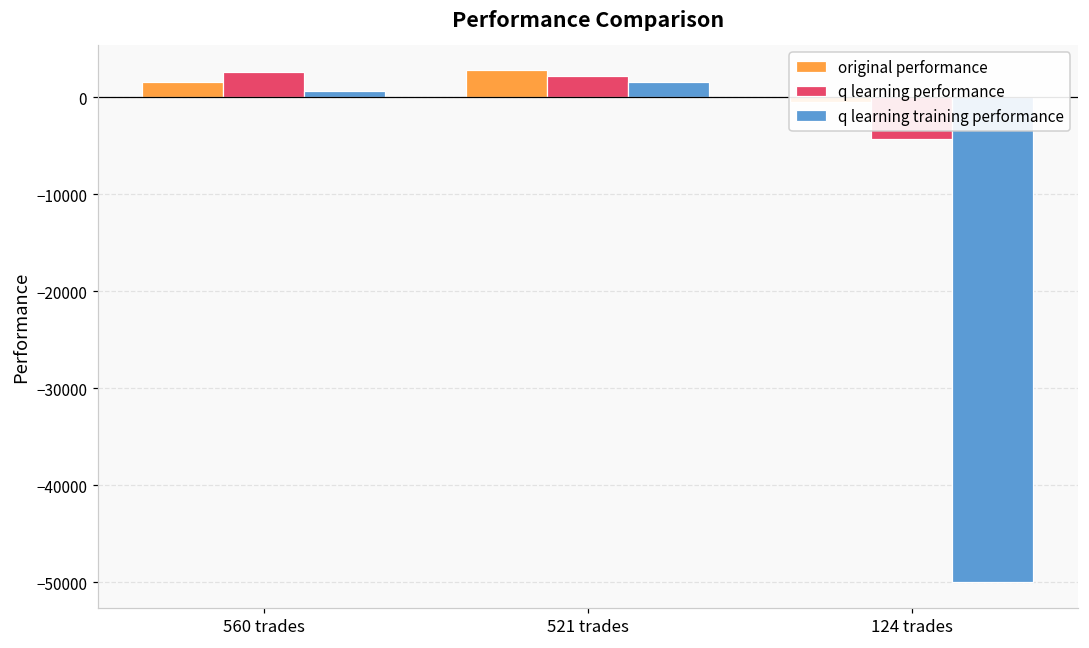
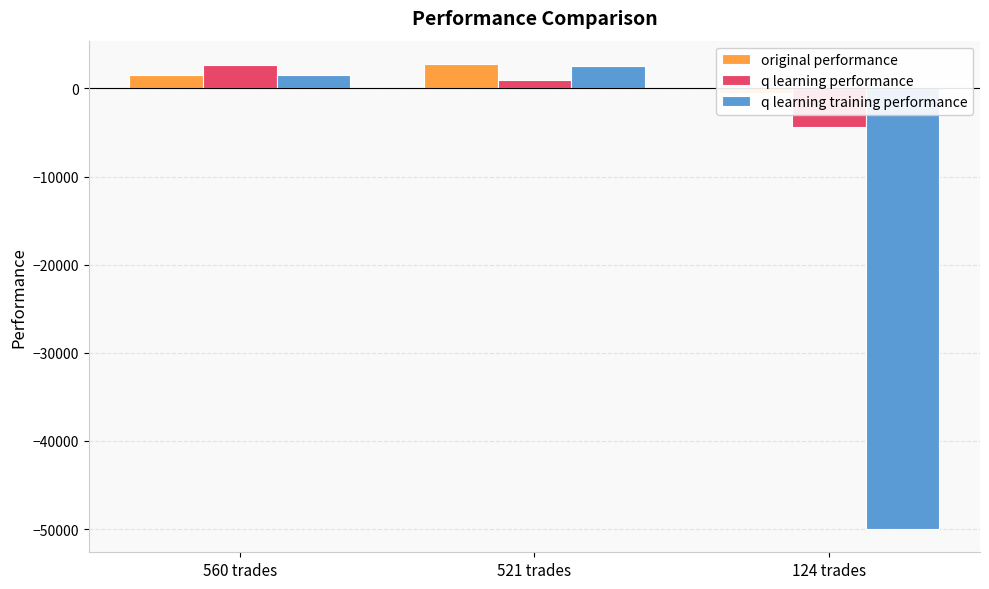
q learning training performance, 560 trades: 1000 -> 2000
q learning performance, 521 trades: 2000 -> 1000
q learning training performance, 521 trades: 2000 -> 3000
